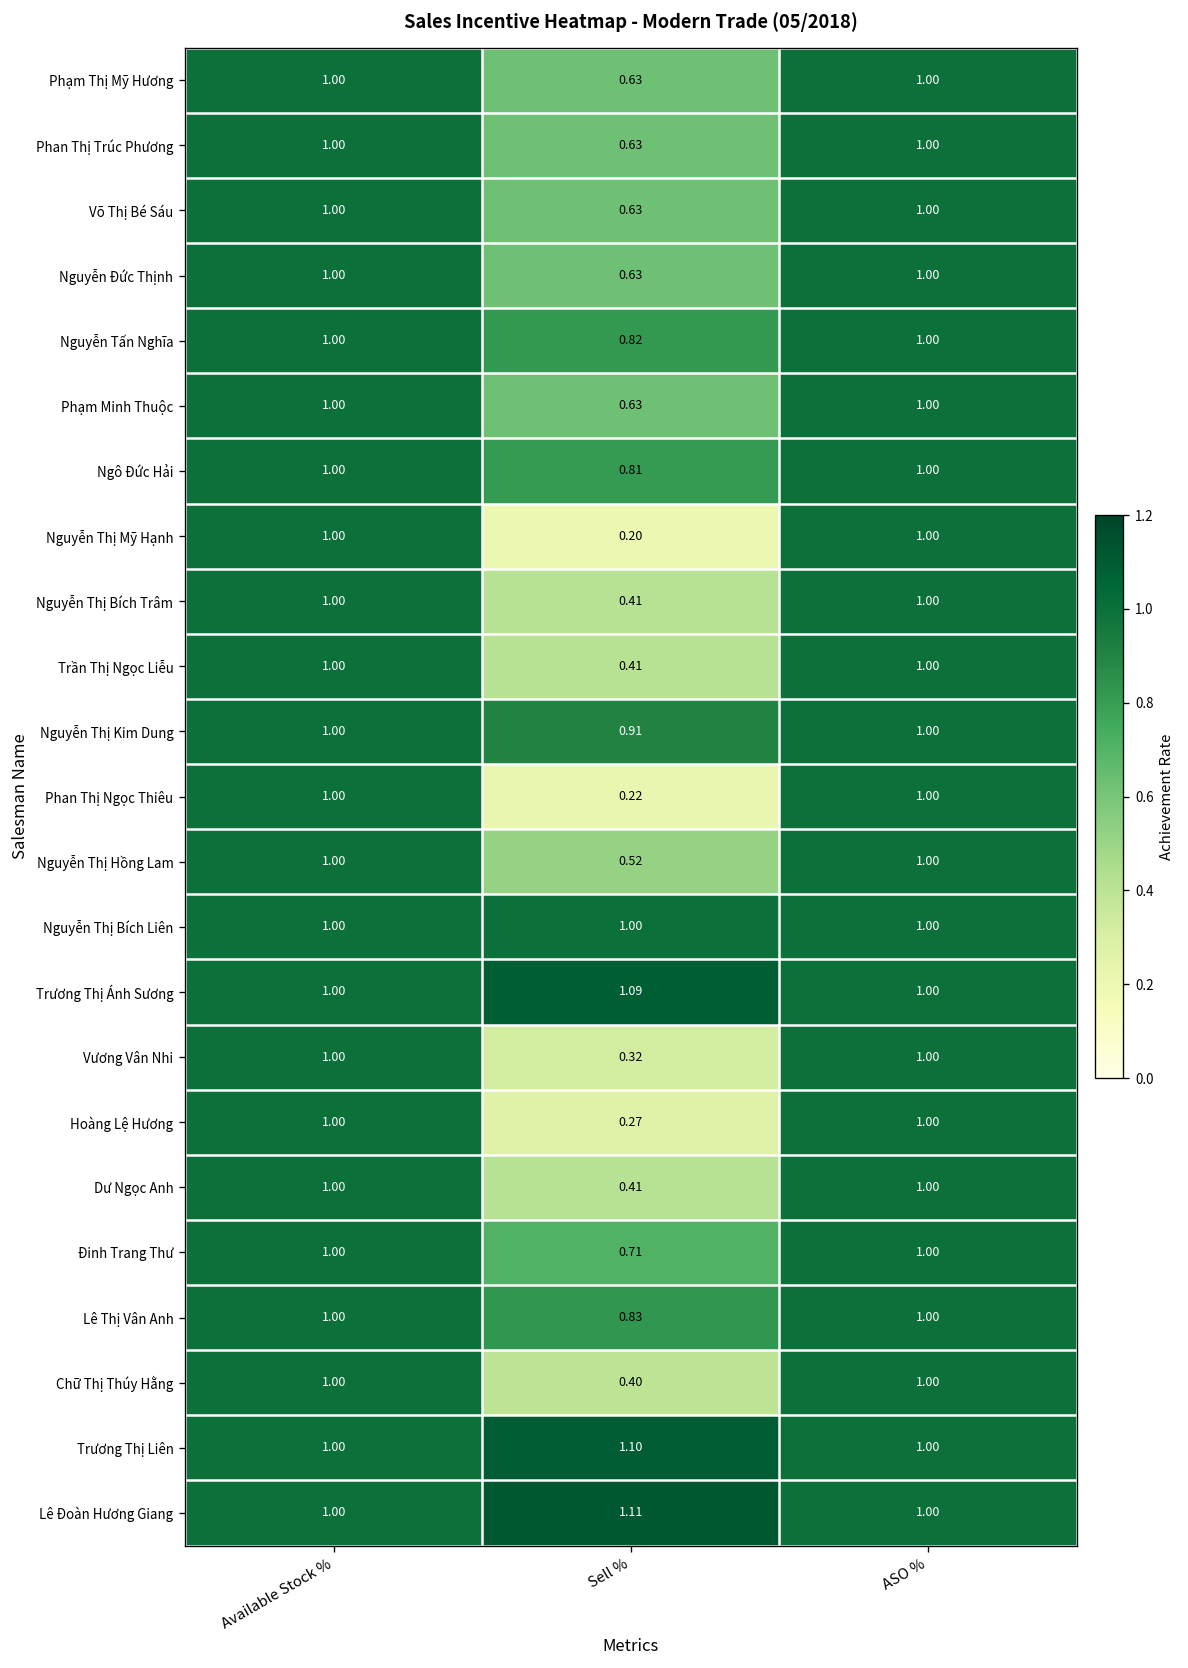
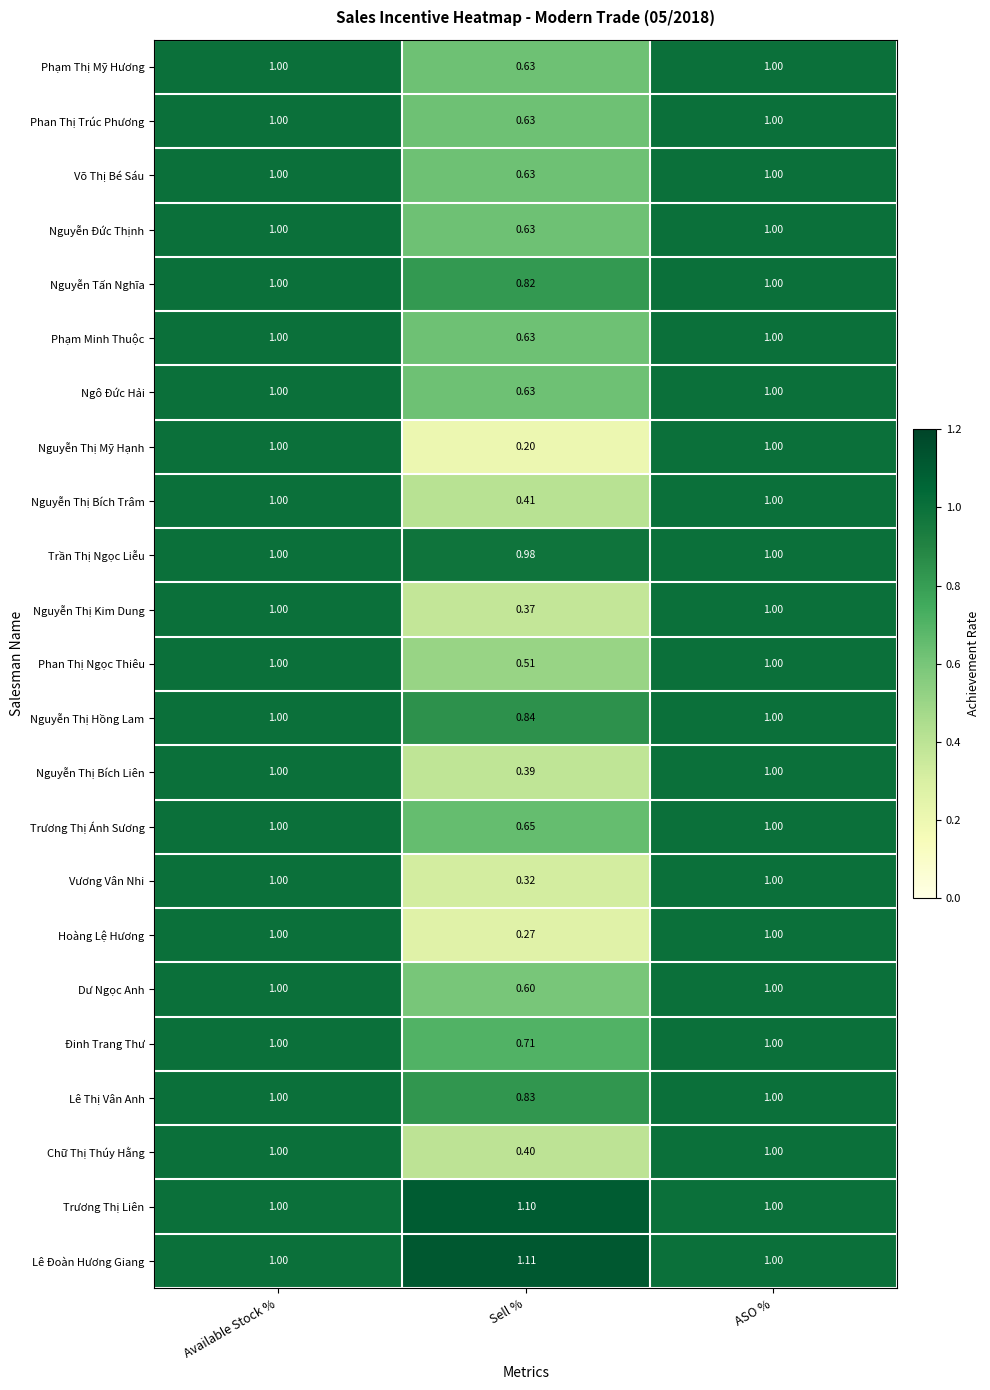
Ngô Đức Hải, Sell %: 0.81 -> 0.63
Trần Thị Ngọc Liễu, Sell %: 0.41 -> 0.98
Nguyễn Thị Kim Dung, Sell %: 0.91 -> 0.37
Phan Thị Ngọc Thiêu, Sell %: 0.22 -> 0.51
Nguyễn Thị Hồng Lam, Sell %: 0.52 -> 0.84
Nguyễn Thị Bích Liên, Sell %: 1.00 -> 0.39
Trương Thị Ánh Sương, Sell %: 1.09 -> 0.65
Dư Ngọc Anh, Sell %: 0.41 -> 0.60
